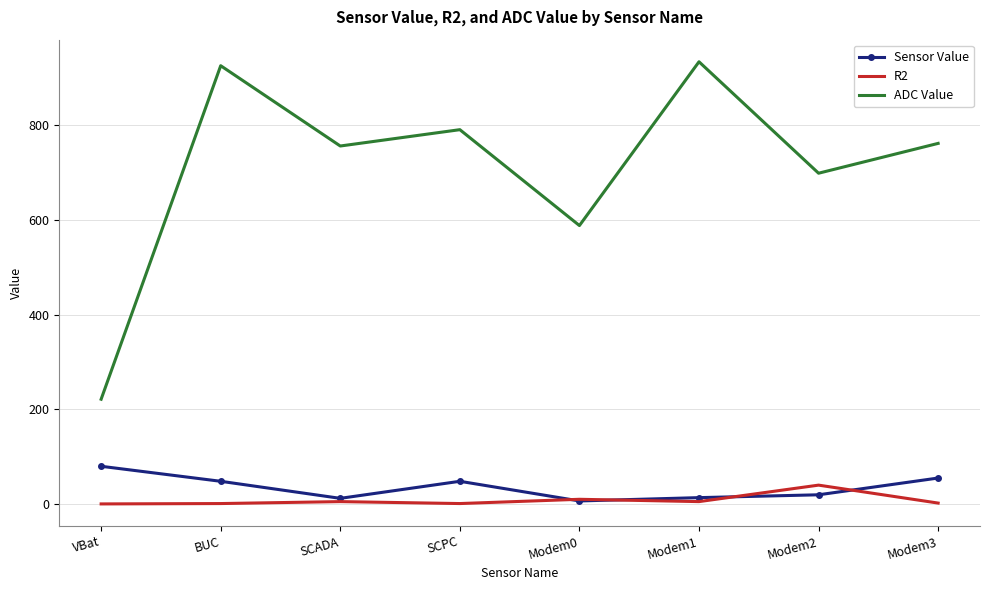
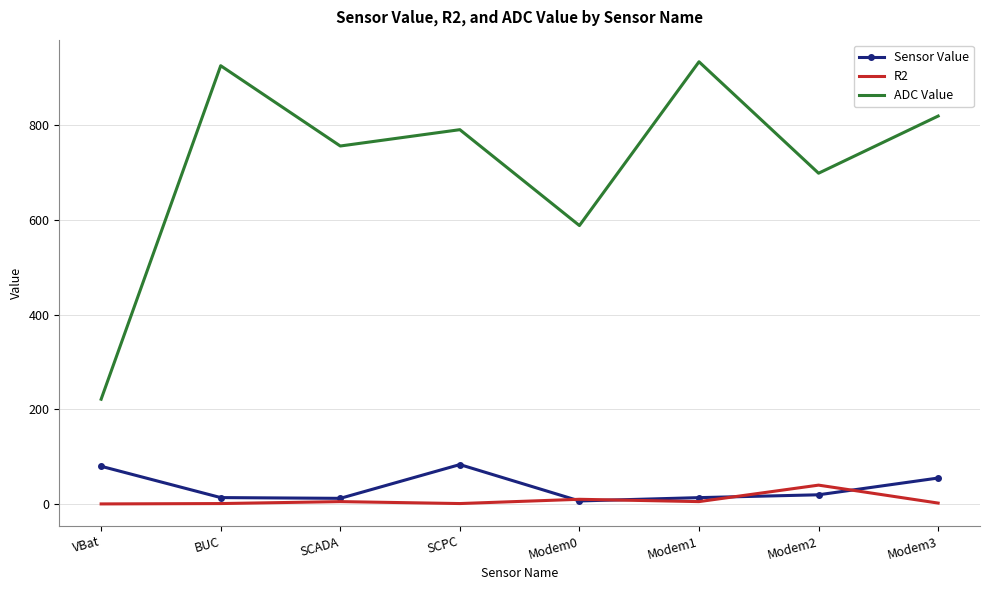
Sensor Value, BUC: 50 -> 10
Sensor Value, SCPC: 50 -> 80
ADC Value, Modem3: 760 -> 820
